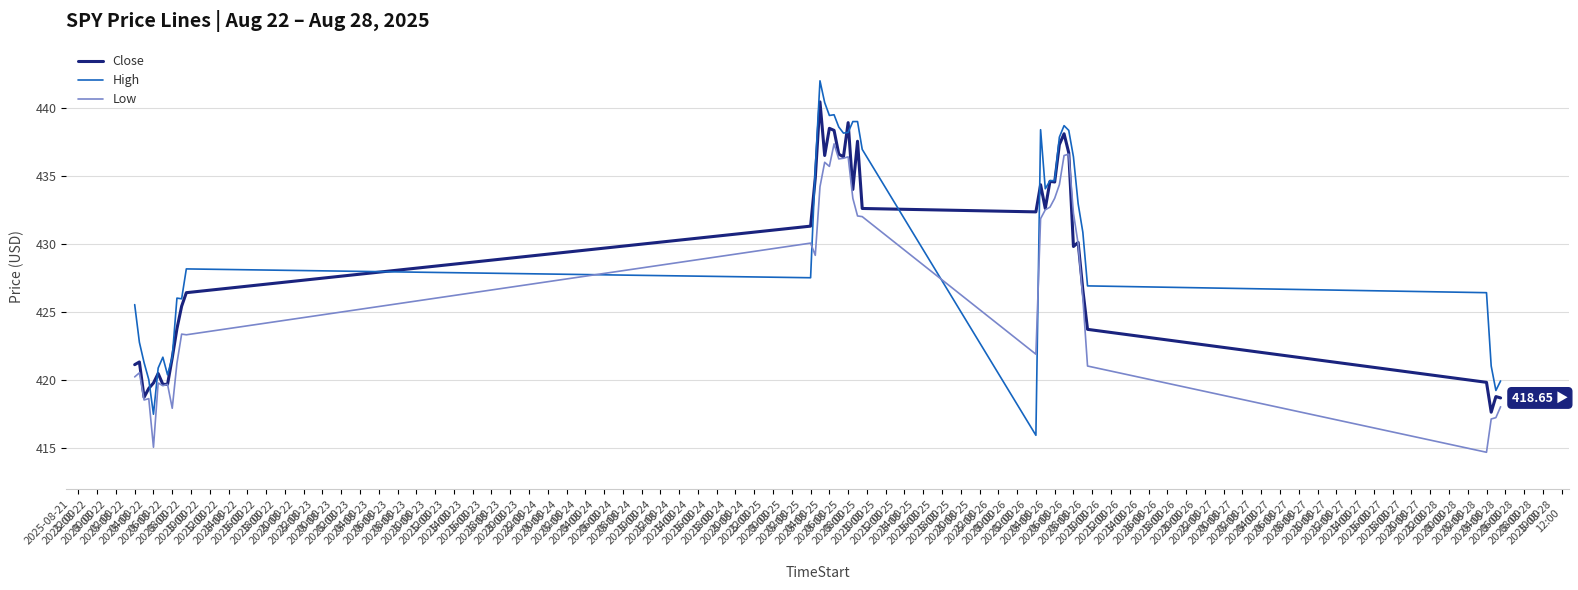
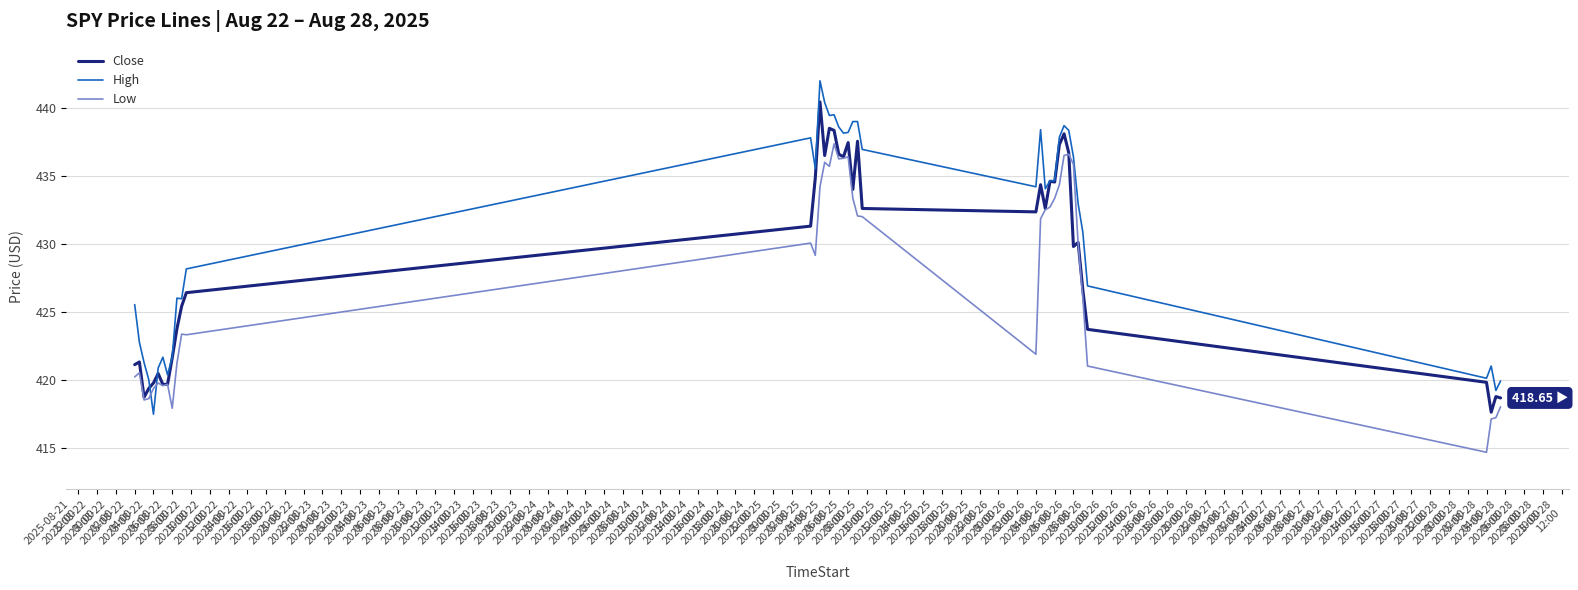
Low, 2025-08-22 06:00: 415.0 -> 419.4
High, 2025-08-25 04:00: 427.5 -> 437.8
Close, 2025-08-25 08:00: 438.9 -> 437.5
High, 2025-08-26 04:00: 415.9 -> 434.2
Low, 2025-08-26 08:00: 432.3 -> 435.8
High, 2025-08-28 04:00: 426.4 -> 420.1
